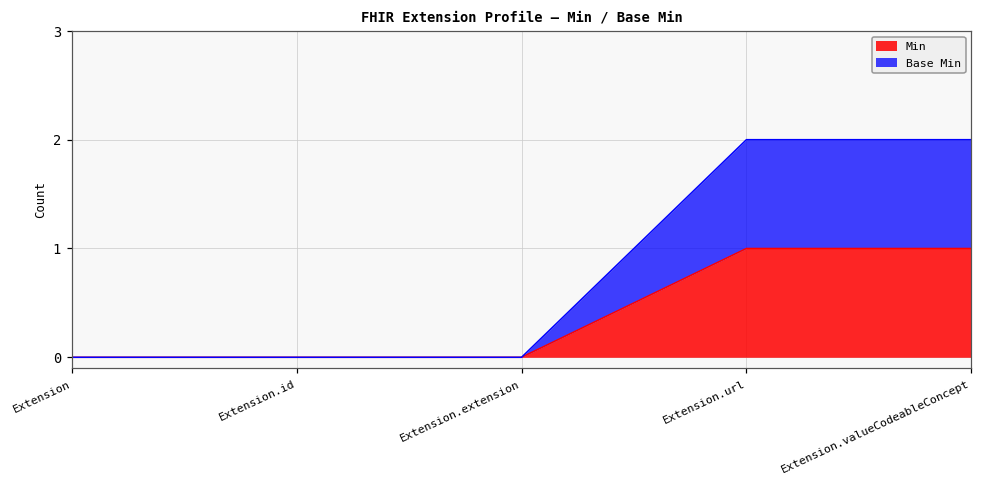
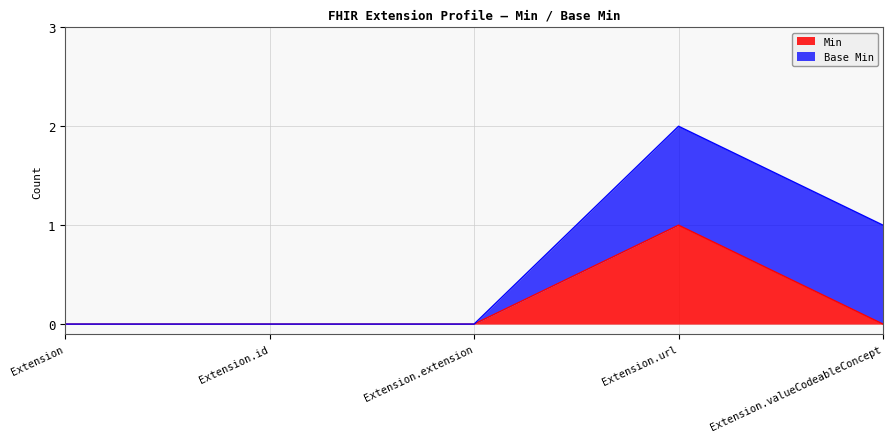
Min, Extension.valueCodeableConcept: 1 -> 0
